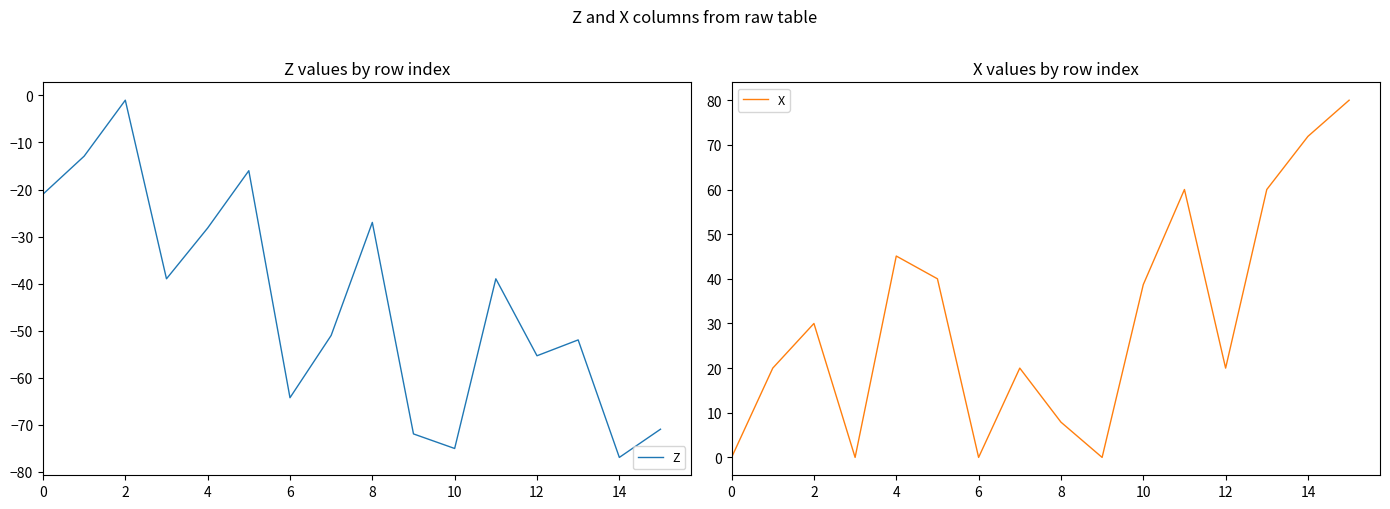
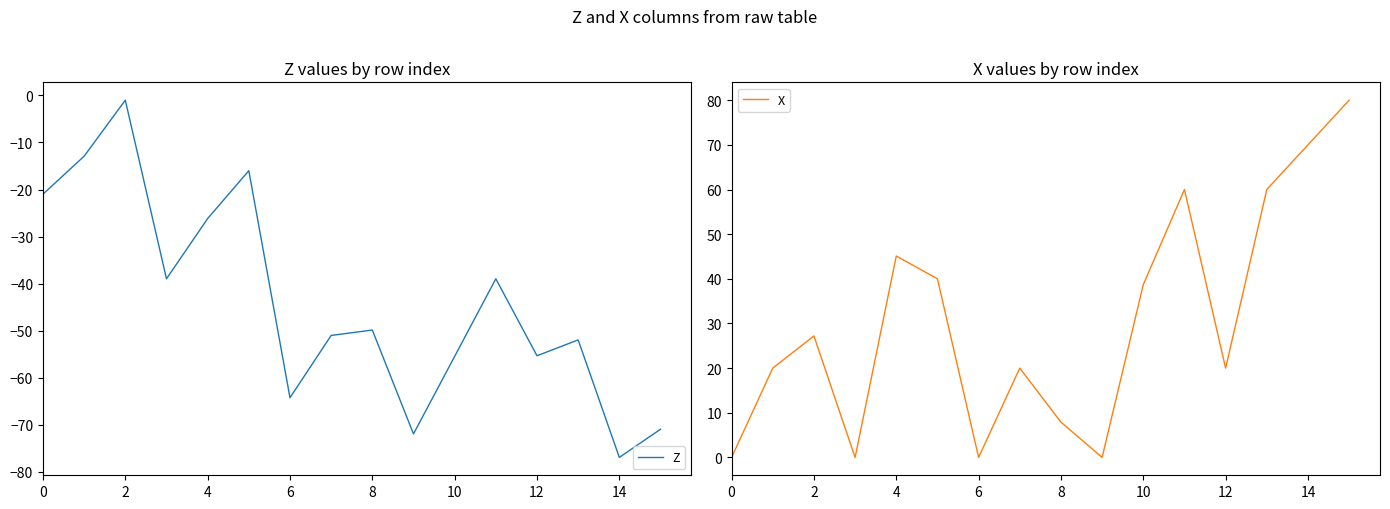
Z values by row index, 4: -28 -> -26
Z values by row index, 8: -27 -> -50
Z values by row index, 10: -75 -> -56
X values by row index, 2: 30 -> 27
X values by row index, 14: 72 -> 70
